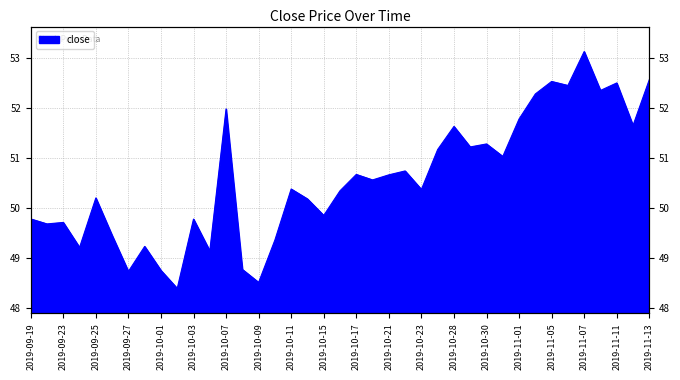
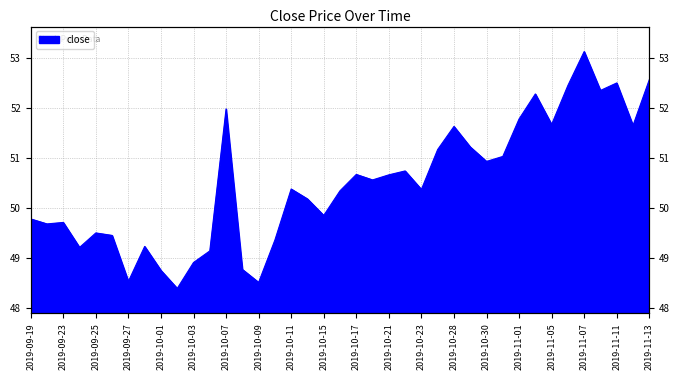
2019-09-25: 50.2 -> 49.5
2019-09-27: 48.7 -> 48.5
2019-10-03: 49.8 -> 48.9
2019-10-30: 51.3 -> 50.9
2019-11-05: 52.5 -> 51.7
